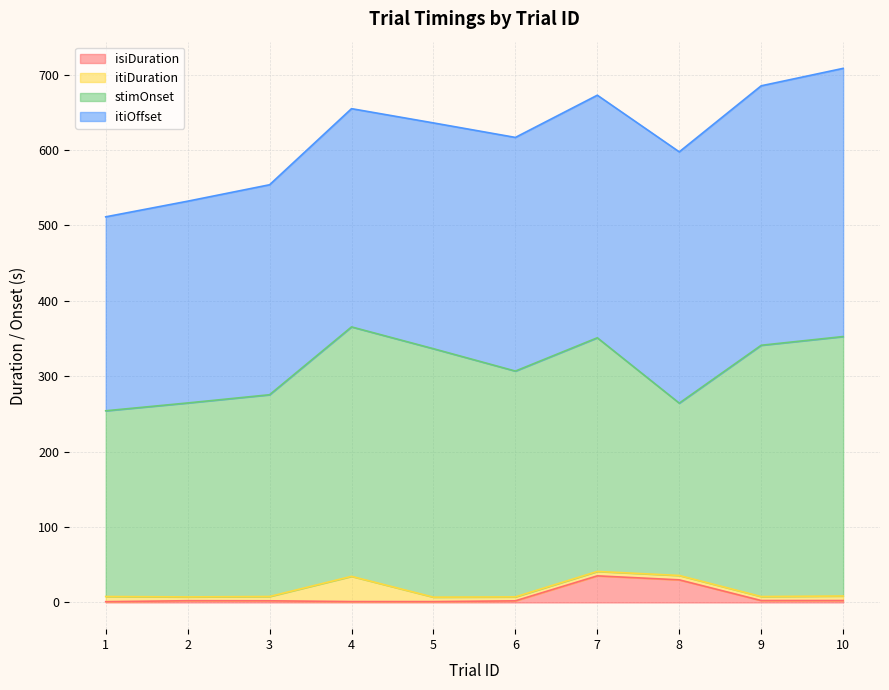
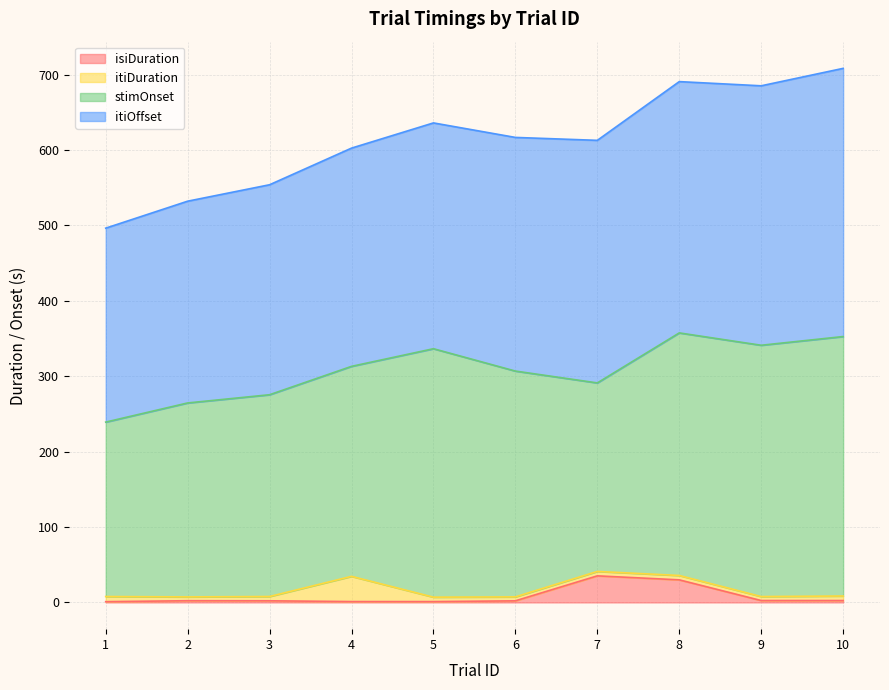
stimOnset, 1: 250 -> 230
stimOnset, 4: 330 -> 280
stimOnset, 7: 310 -> 250
stimOnset, 8: 230 -> 320
